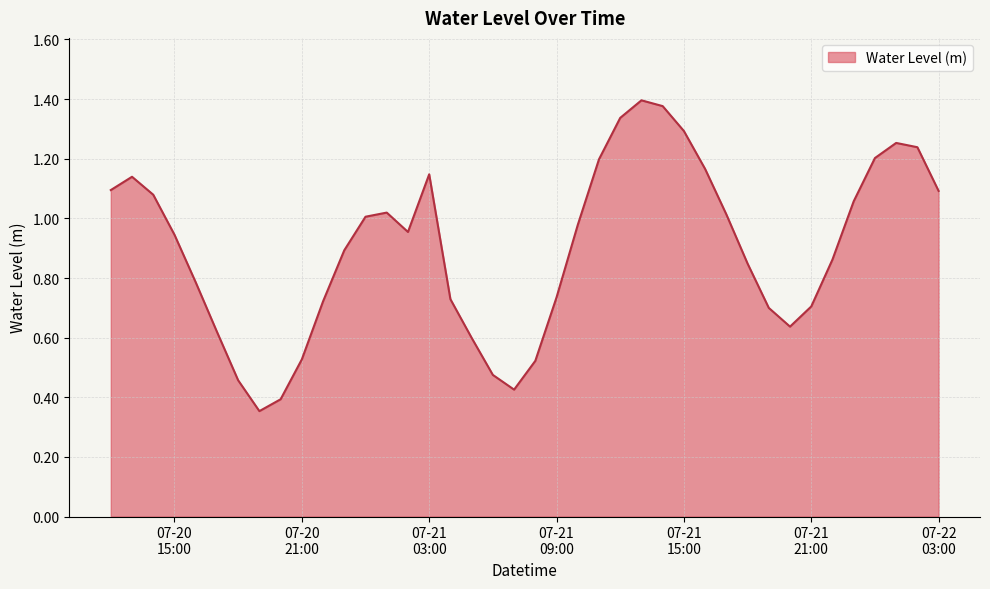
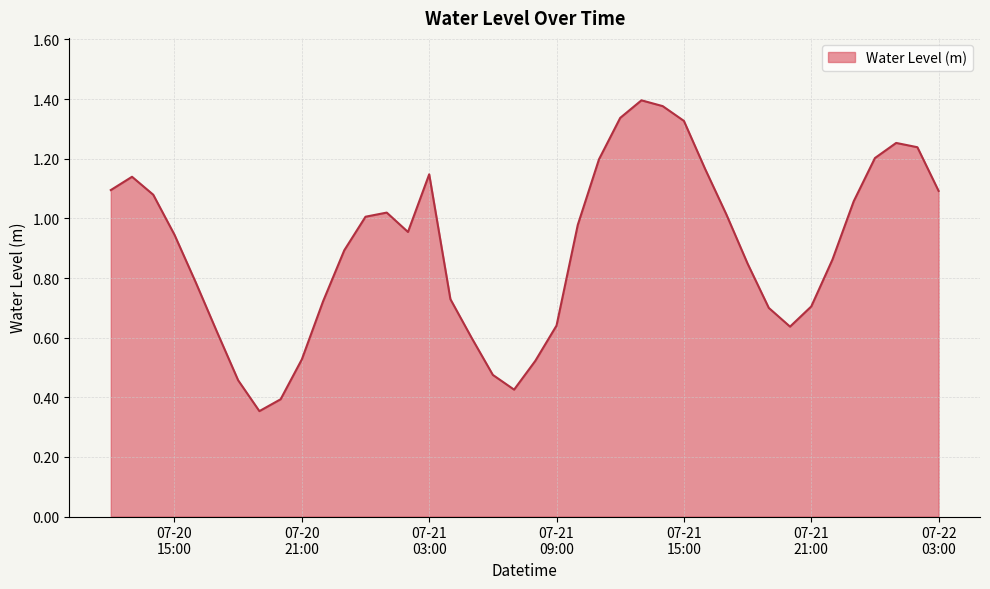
07-21 09:00: 0.74 -> 0.64
07-21 15:00: 1.29 -> 1.33
